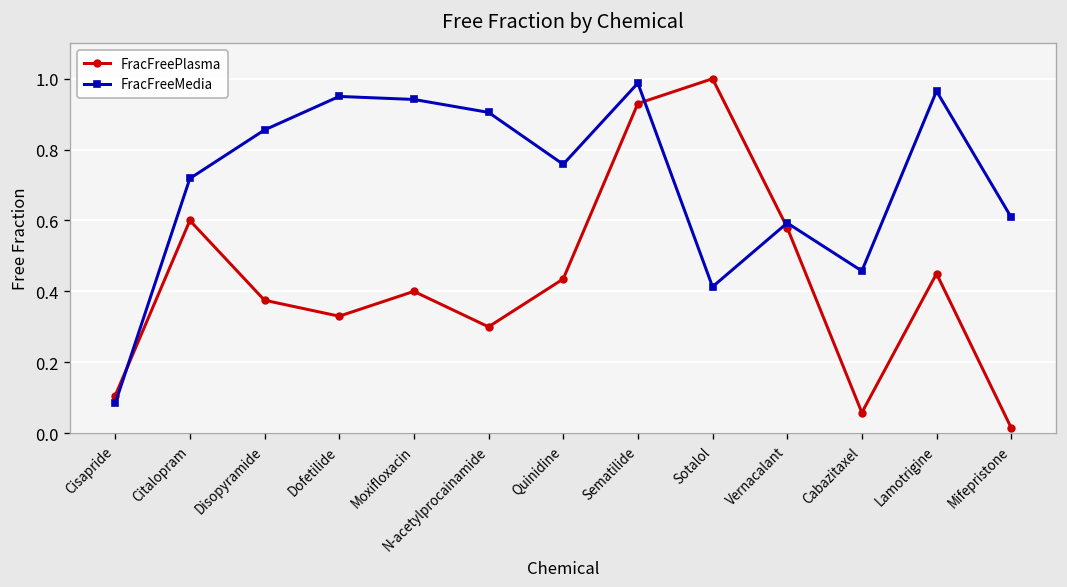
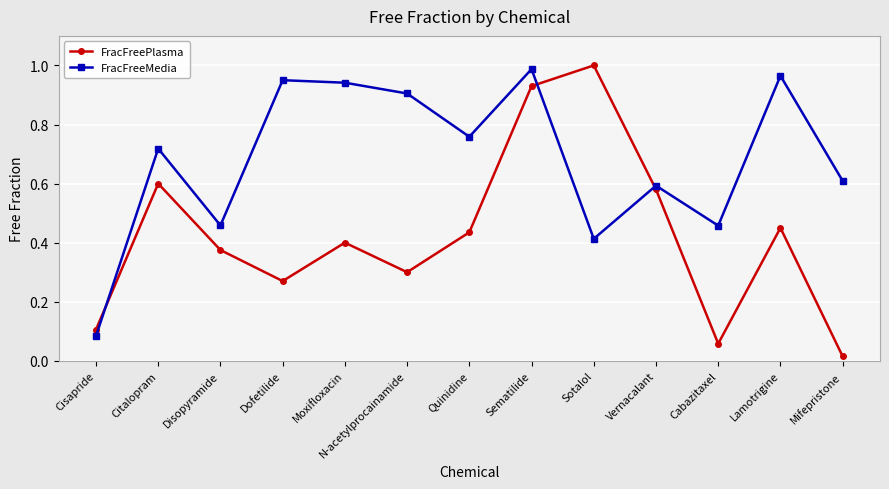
FracFreeMedia, Disopyramide: 0.86 -> 0.46
FracFreePlasma, Dofetilide: 0.33 -> 0.27
